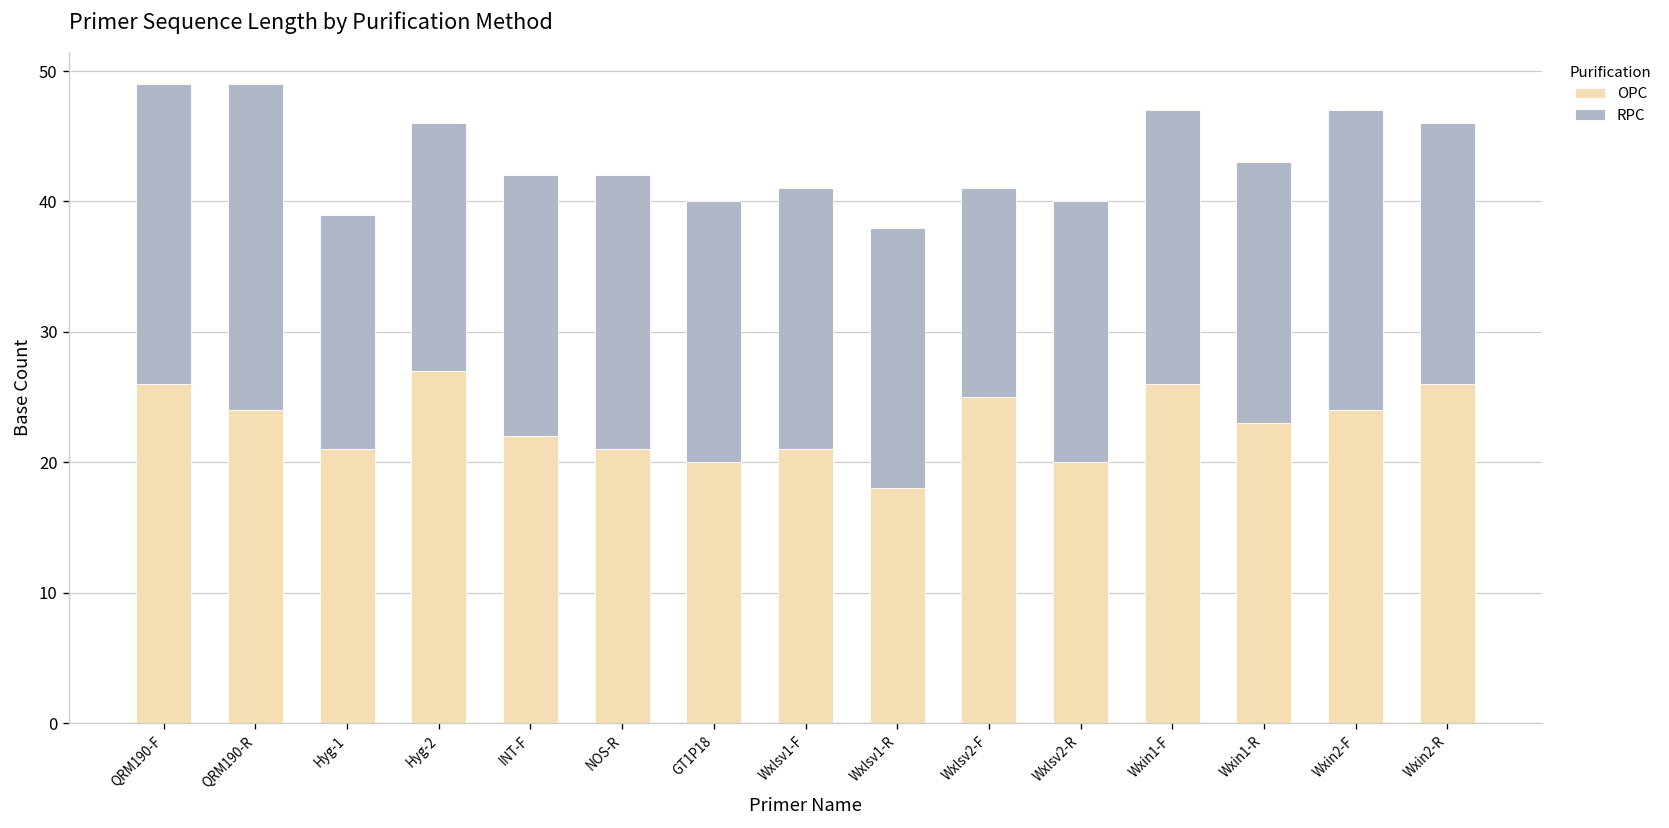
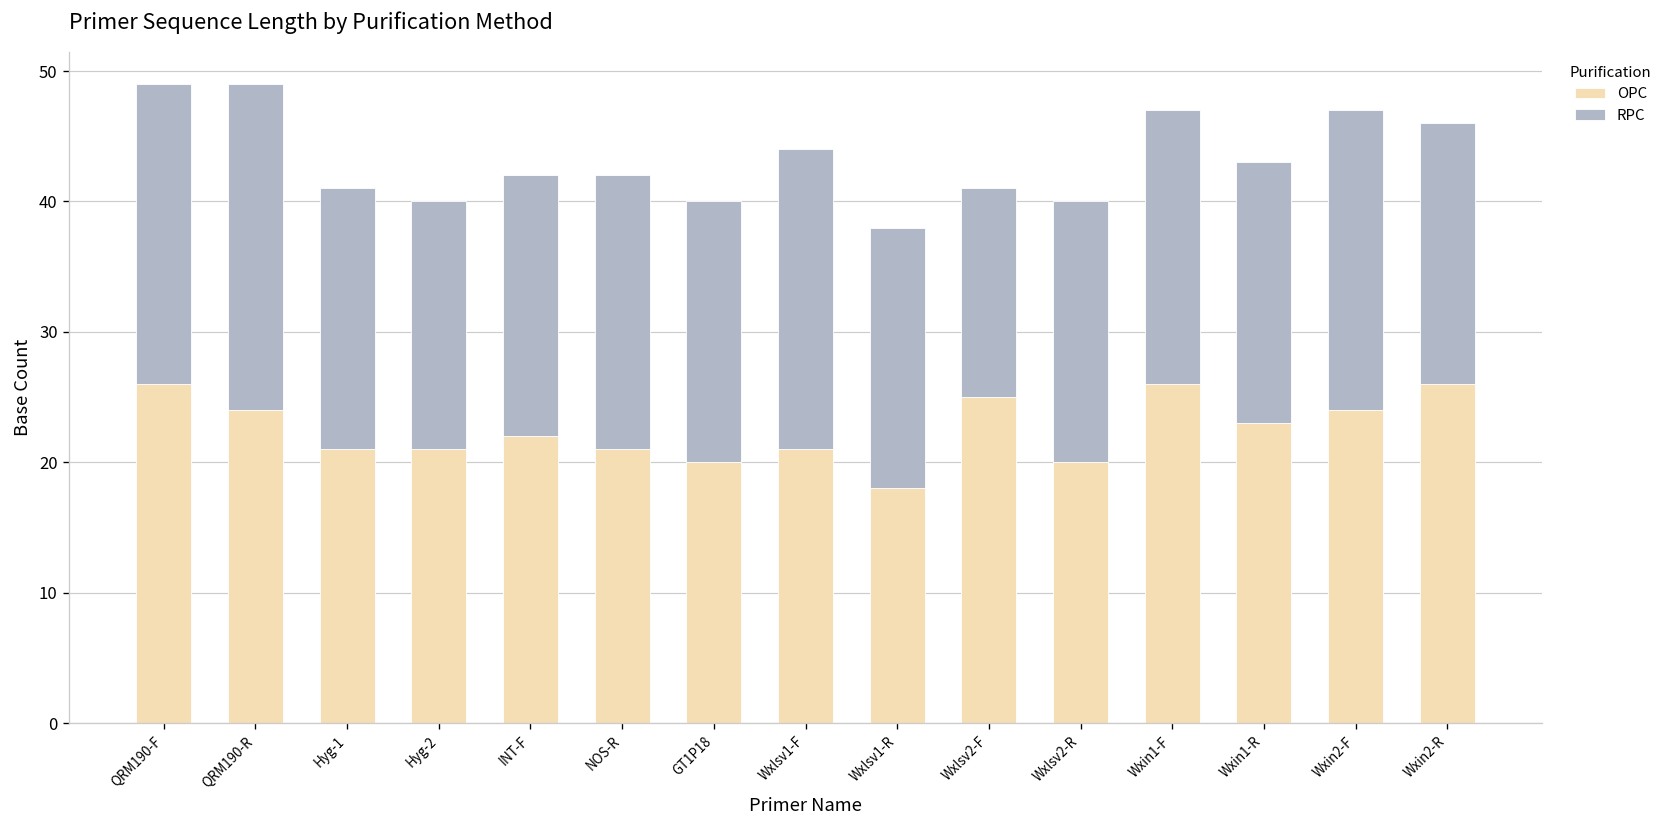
RPC, Hyg-1: 18 -> 20
OPC, Hyg-2: 27 -> 21
RPC, Wxlsv1-F: 20 -> 23
